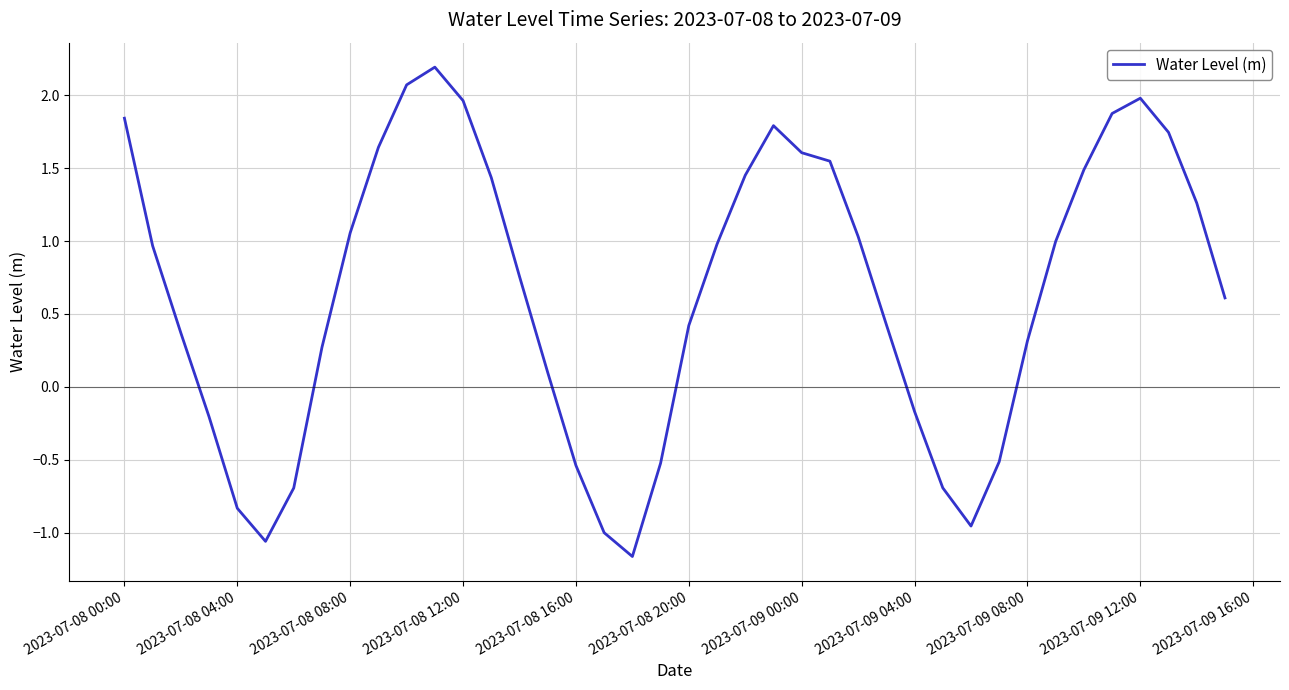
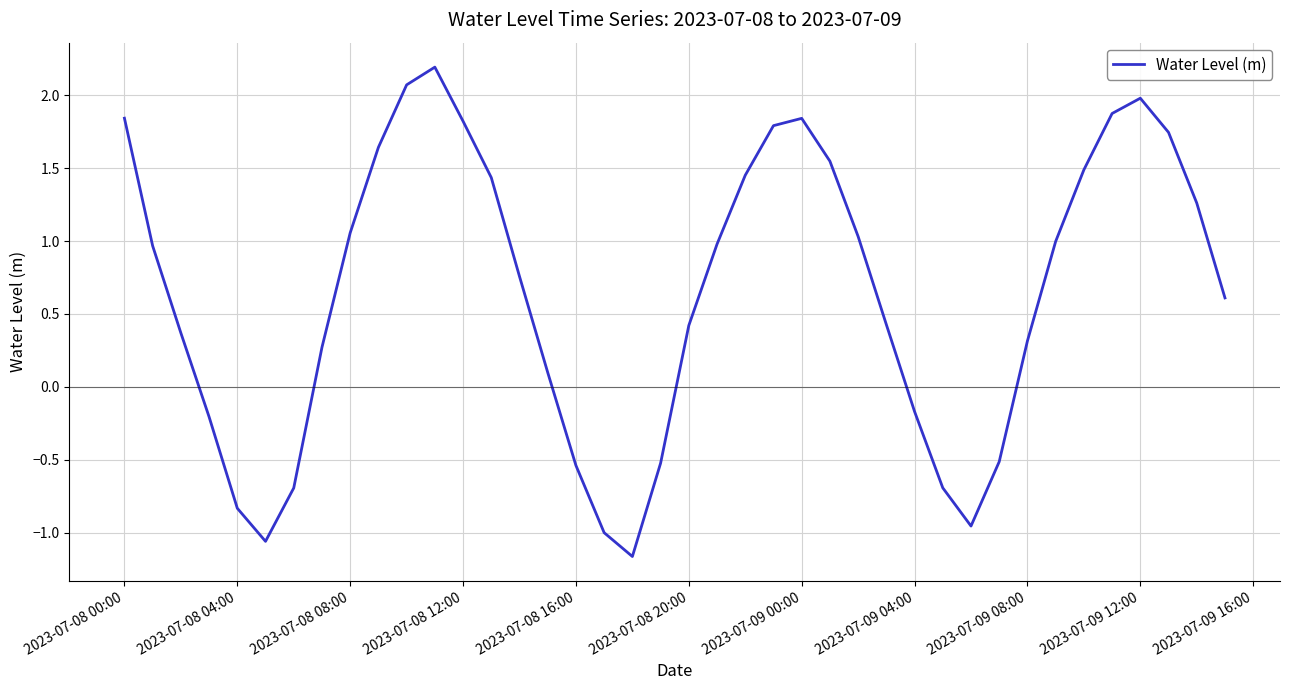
2023-07-08 12:00: 1.96 -> 1.82
2023-07-09 00:00: 1.61 -> 1.84
